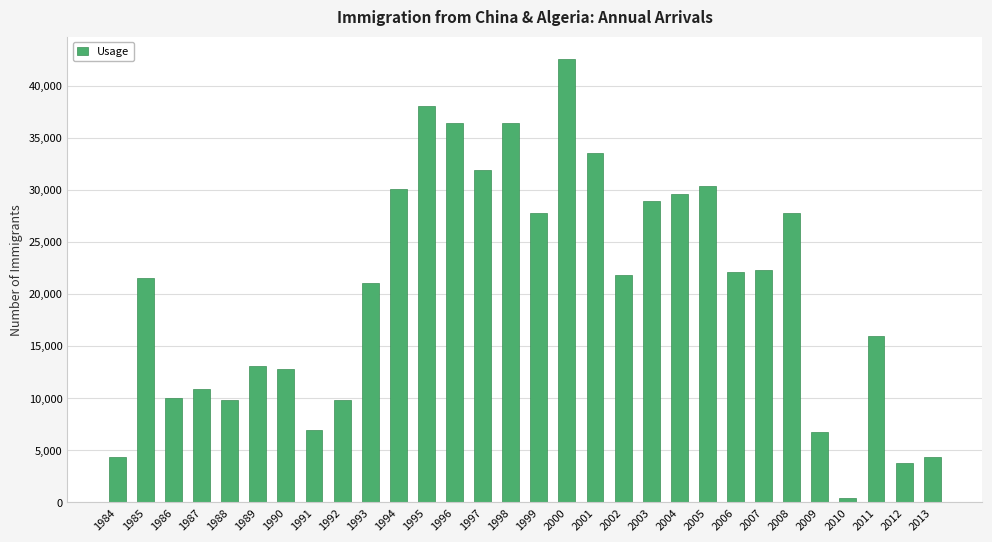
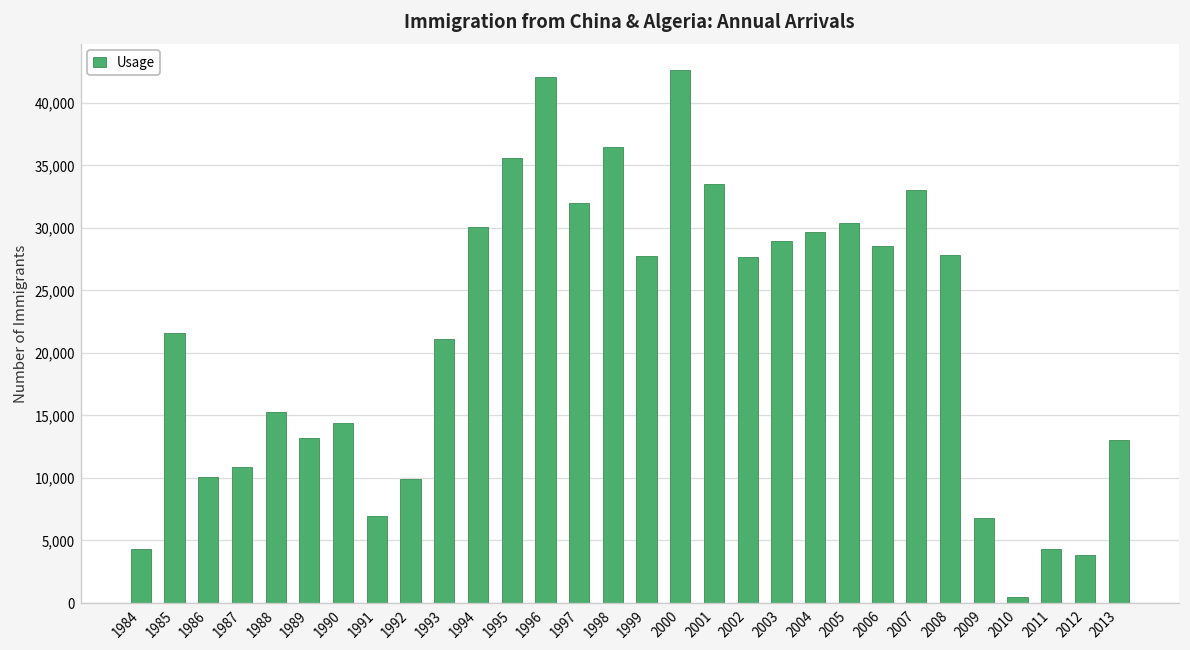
1988: 9,800 -> 15,200
1990: 12,800 -> 14,400
1995: 38,100 -> 35,500
1996: 36,400 -> 42,100
2002: 21,800 -> 27,600
2006: 22,100 -> 28,500
2007: 22,300 -> 33,000
2011: 16,000 -> 4,300
2013: 4,300 -> 13,000
